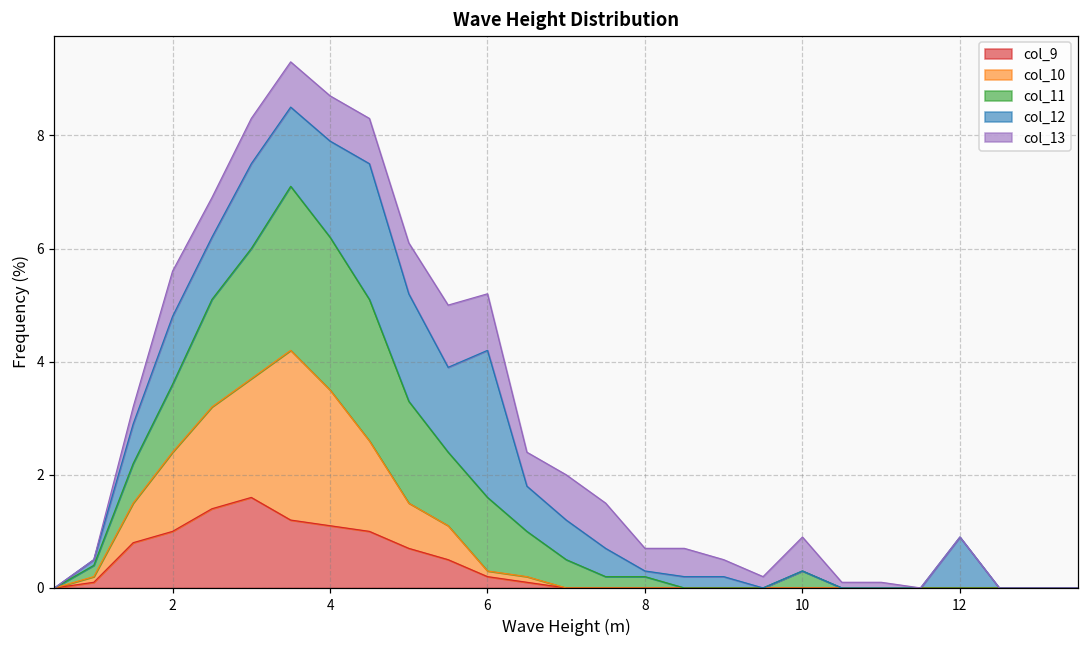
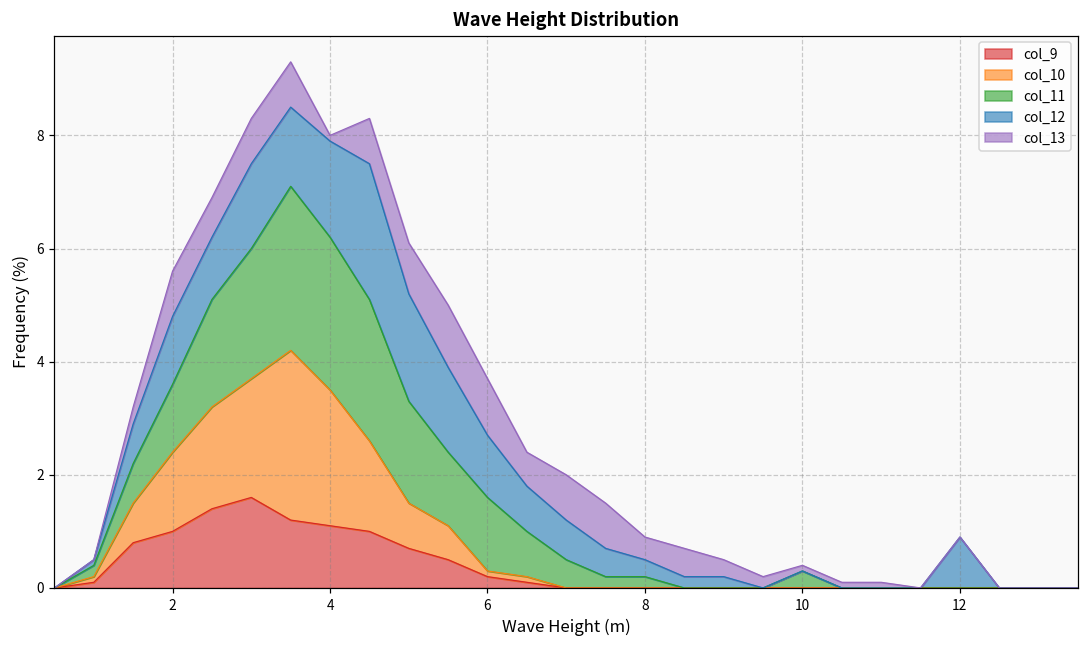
col_13, 4: 0.8 -> 0.1
col_12, 6: 2.6 -> 1.1
col_12, 8: 0.1 -> 0.3
col_13, 10: 0.6 -> 0.1
